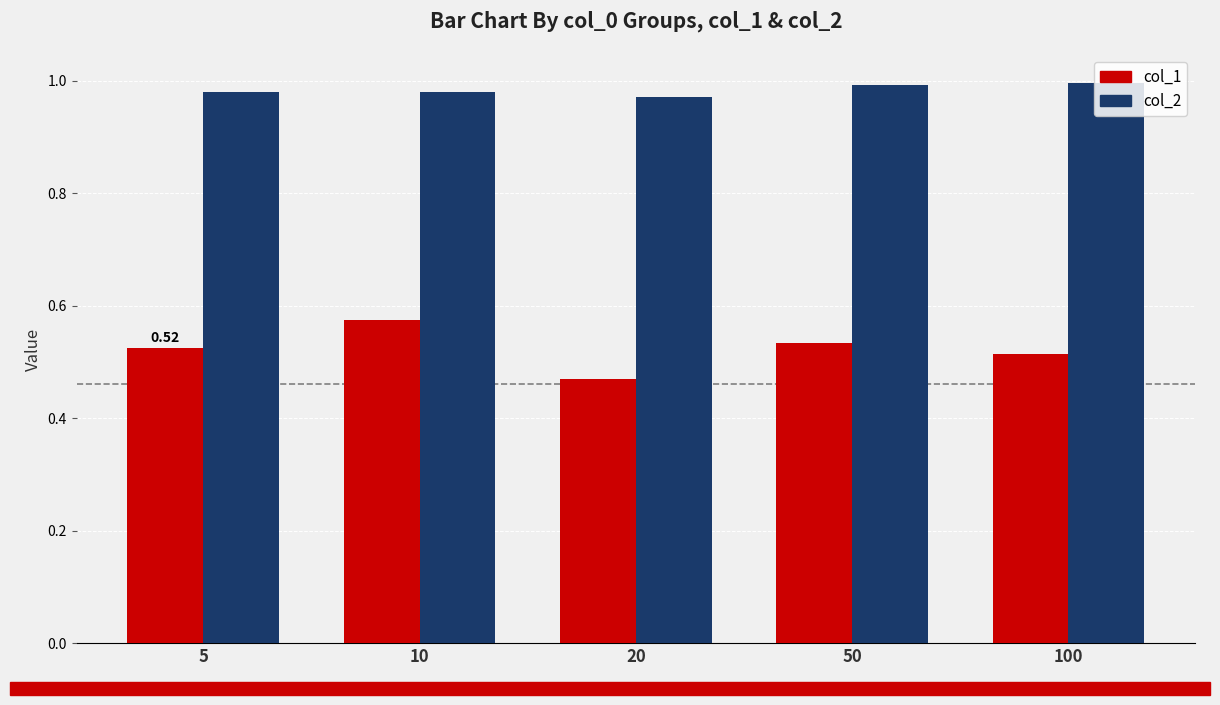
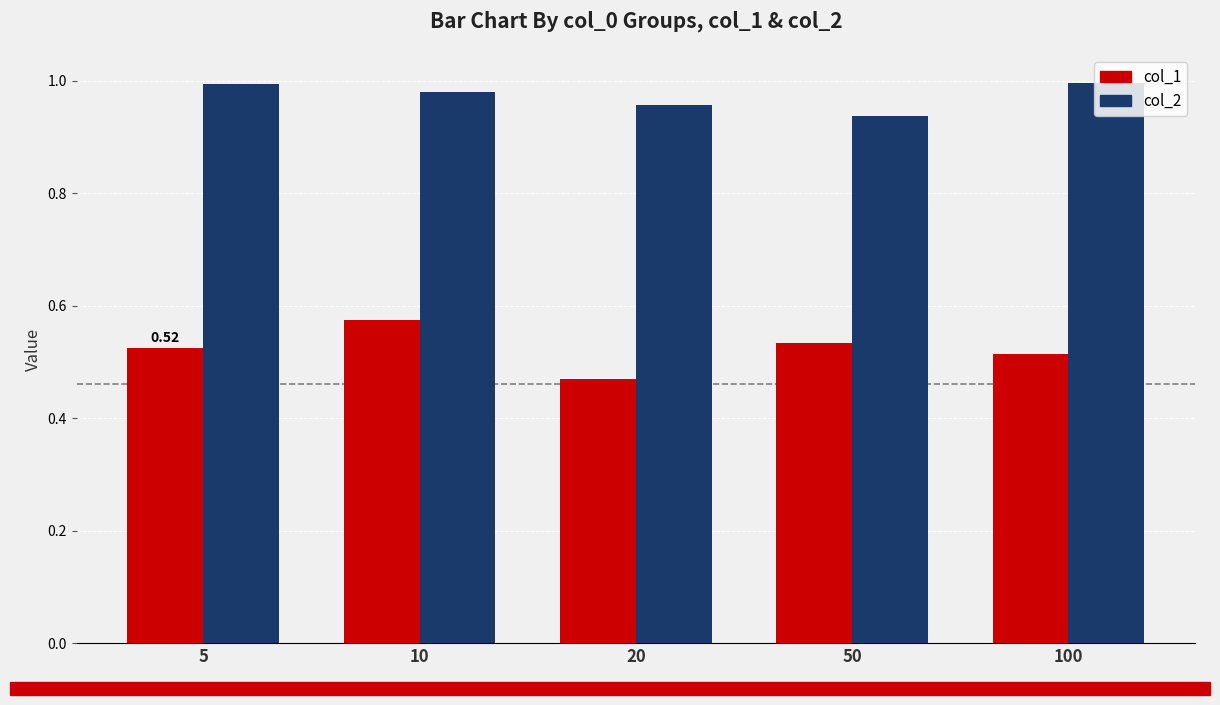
col_2, 5: 0.98 -> 0.99
col_2, 20: 0.97 -> 0.96
col_2, 50: 0.99 -> 0.94
